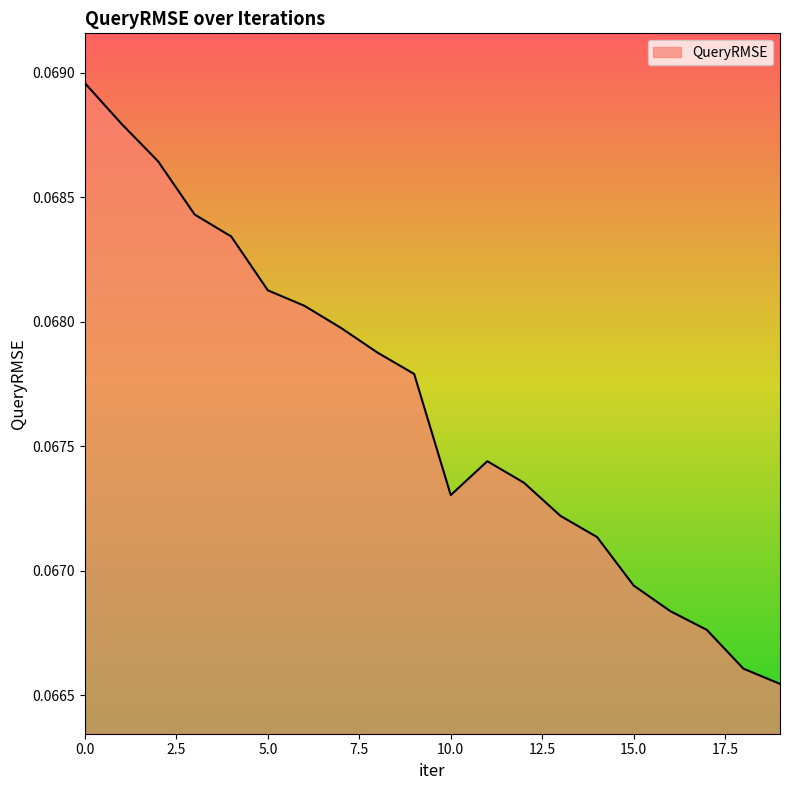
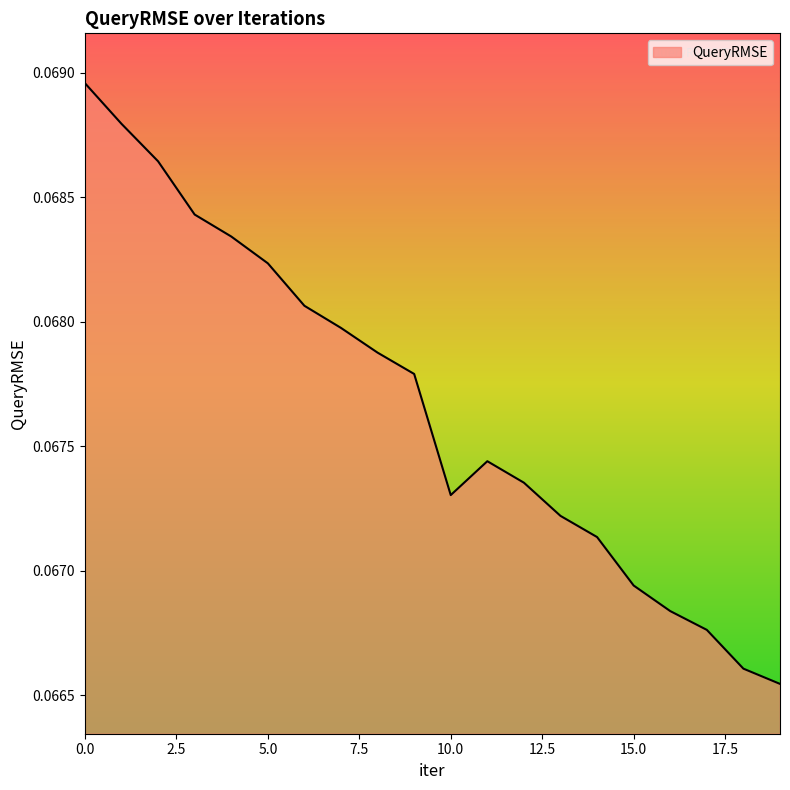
5.0: 0.06813 -> 0.06823
